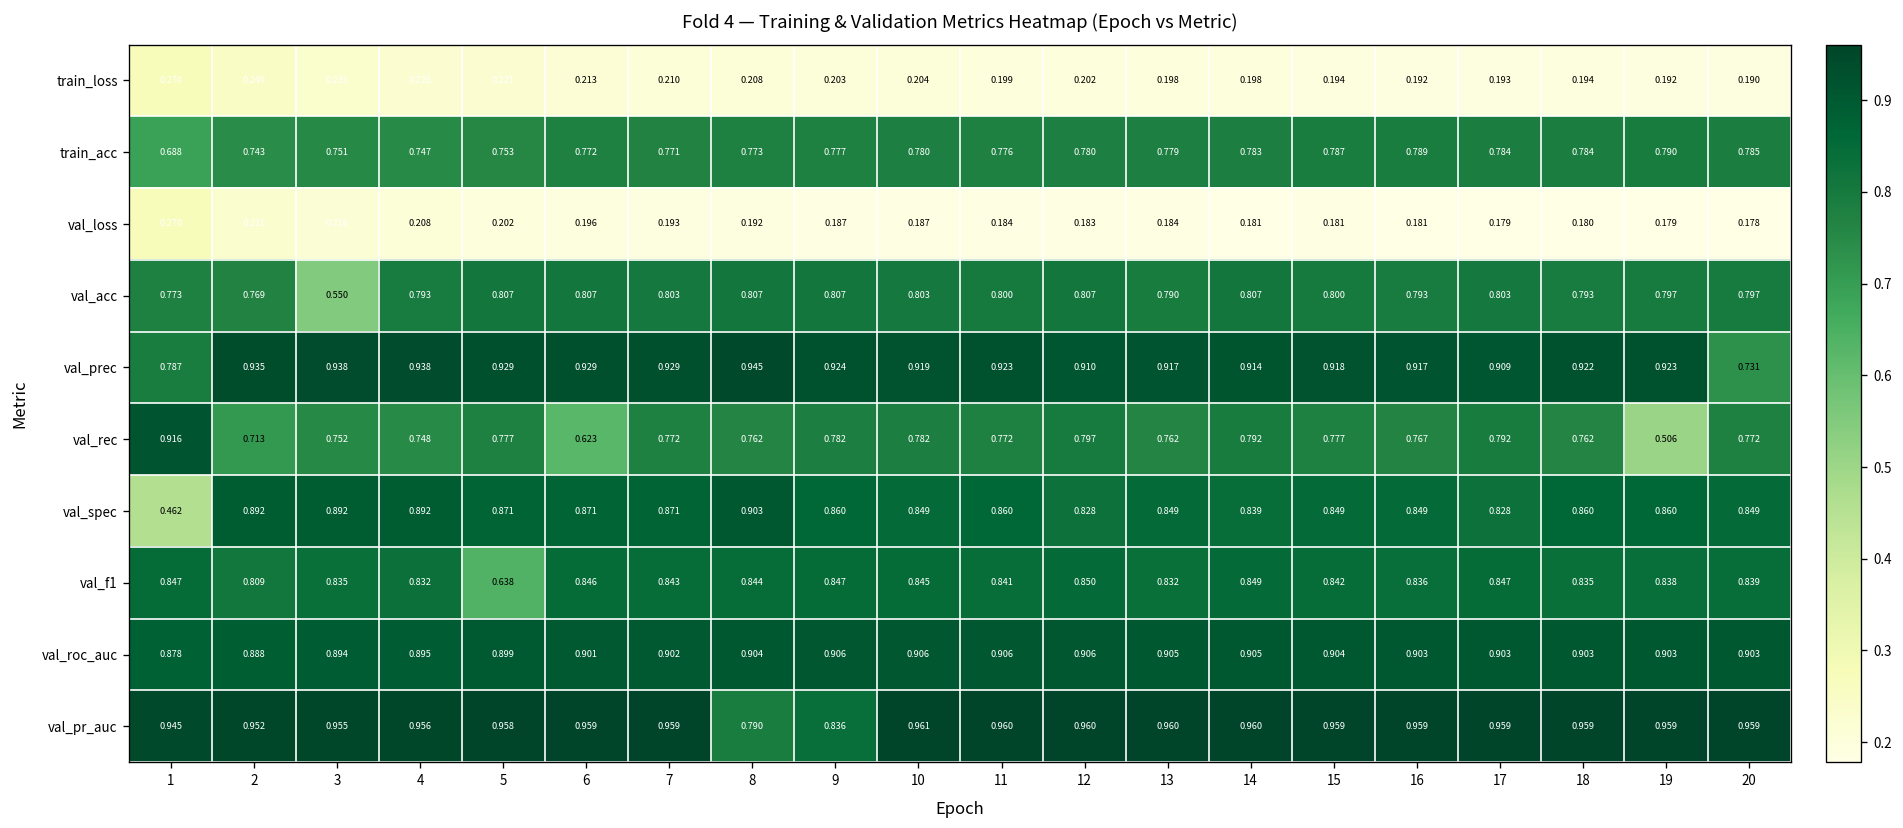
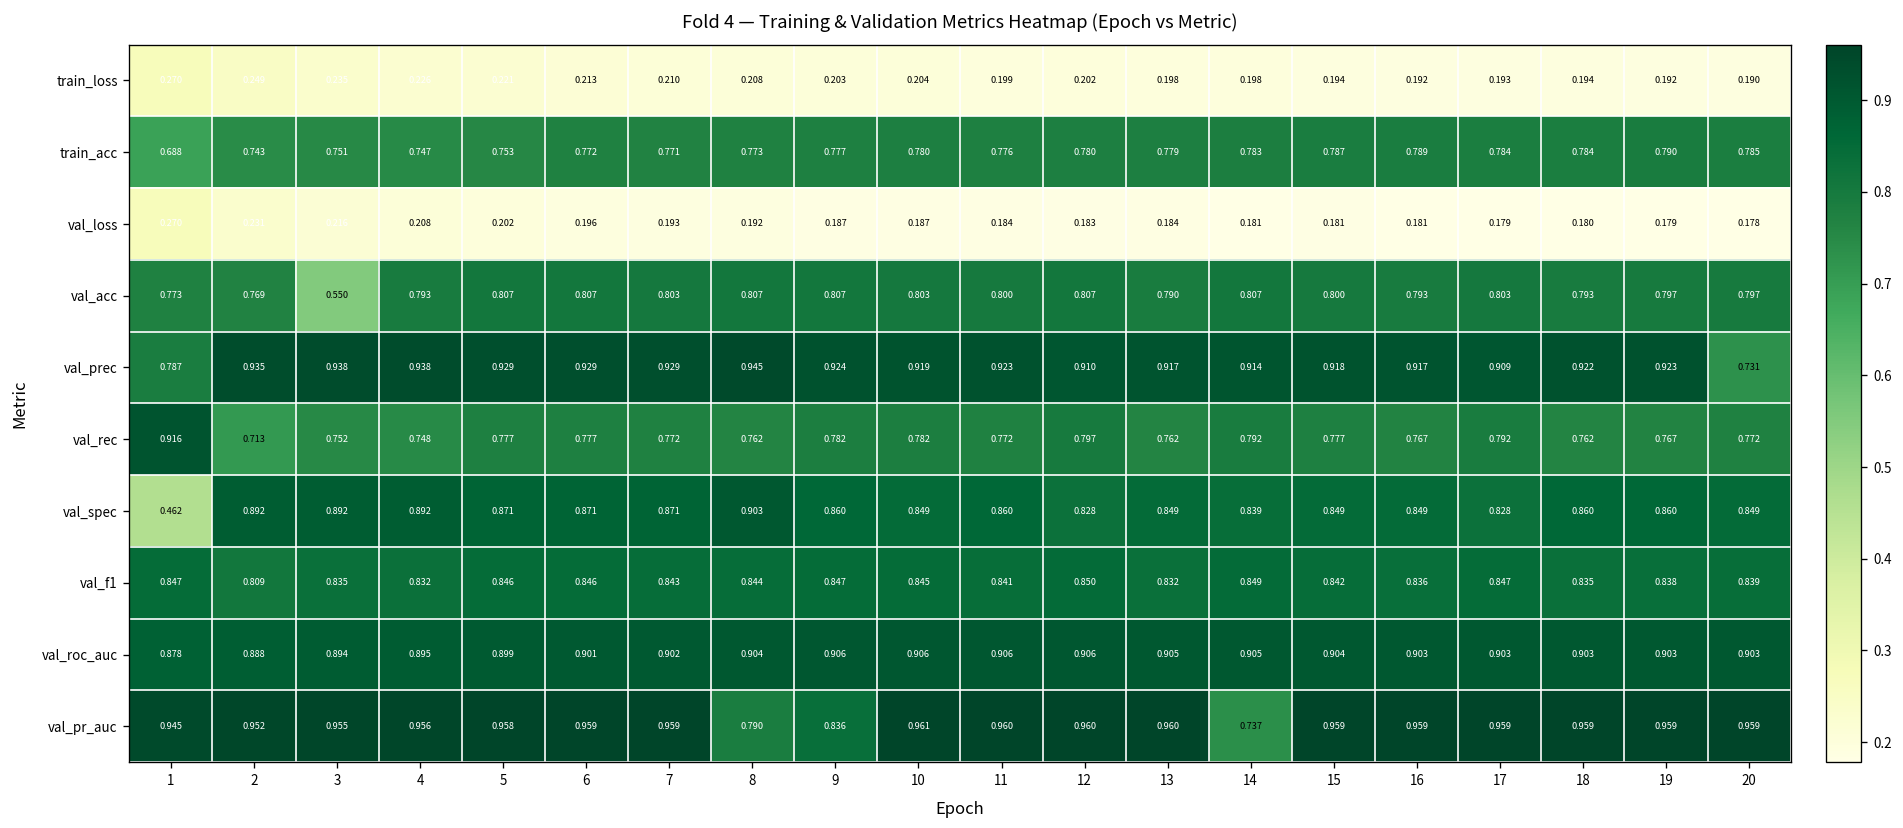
val_rec, 6: 0.623 -> 0.777
val_rec, 19: 0.506 -> 0.767
val_f1, 5: 0.638 -> 0.846
val_pr_auc, 14: 0.960 -> 0.737
